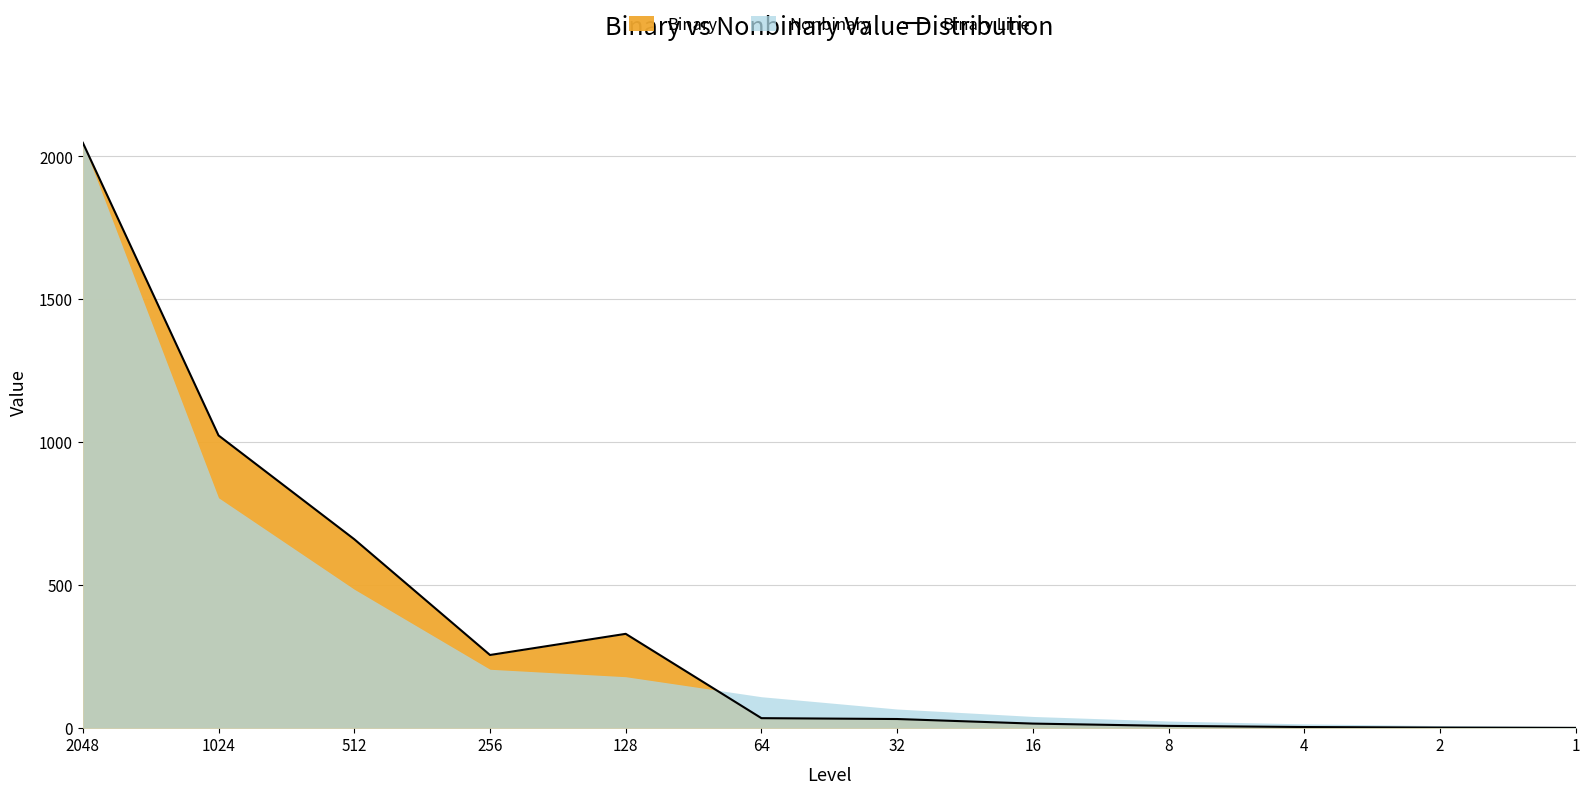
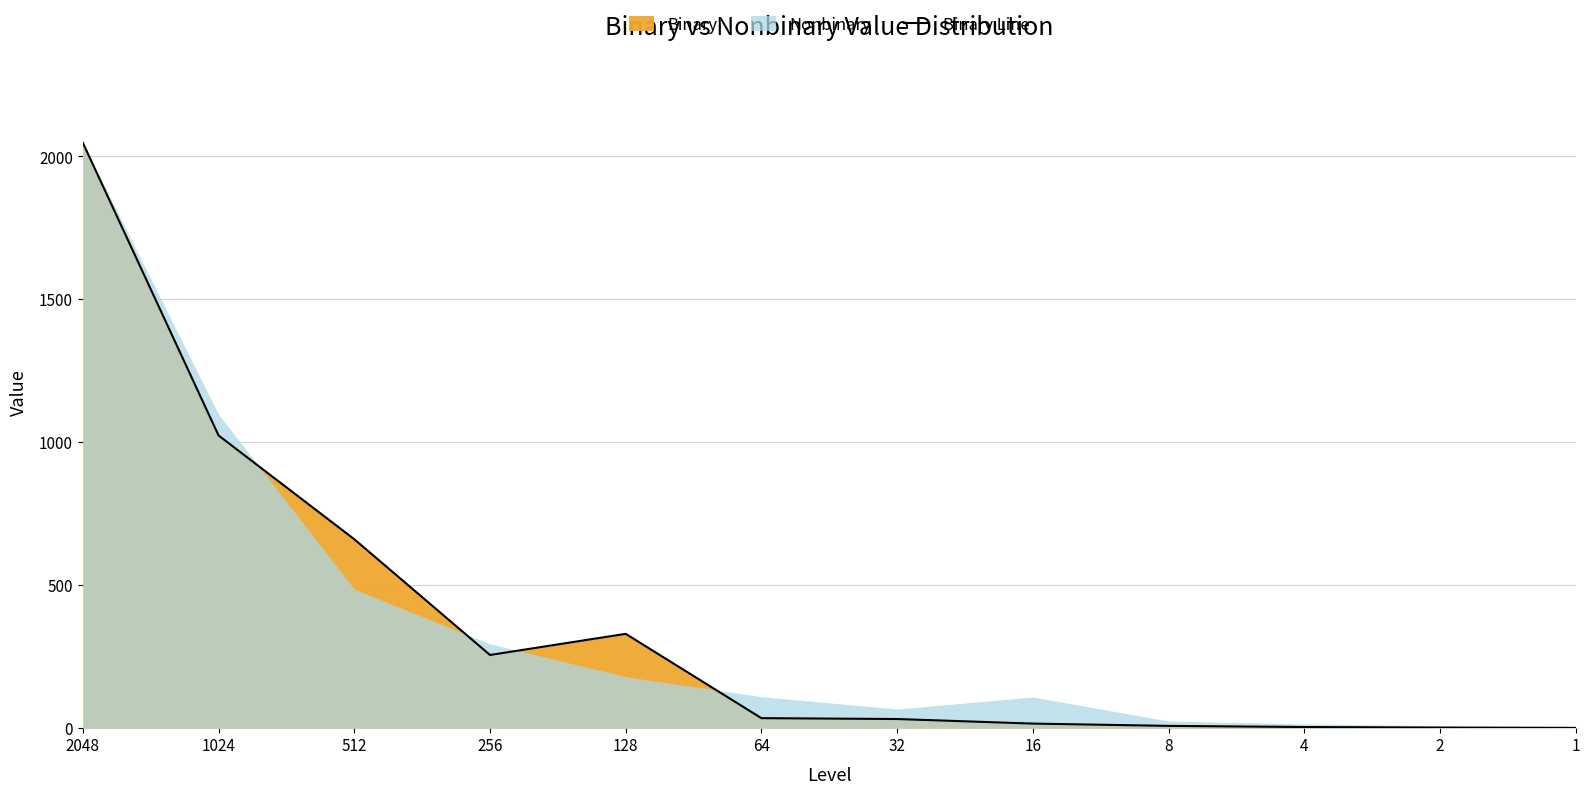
Nonbinary, 1024: 810 -> 1100
Nonbinary, 256: 210 -> 300
Nonbinary, 16: 40 -> 110
